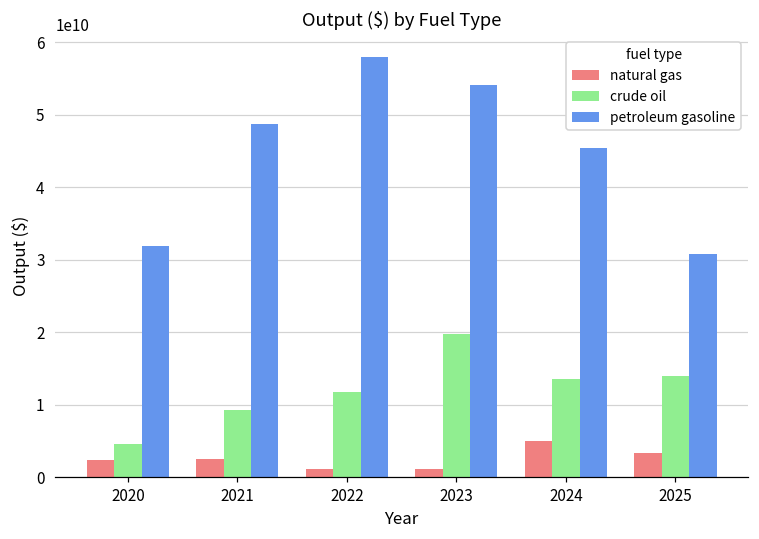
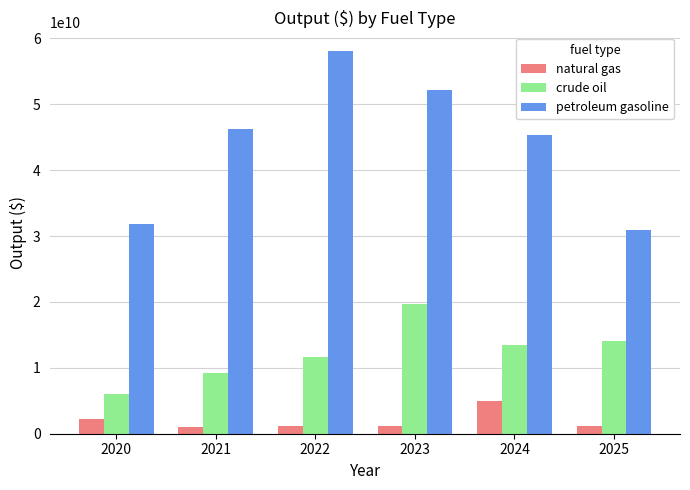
crude oil, 2020: 5000000000 -> 6000000000
natural gas, 2021: 2000000000 -> 1000000000
petroleum gasoline, 2021: 49000000000 -> 46000000000
petroleum gasoline, 2023: 54000000000 -> 52000000000
natural gas, 2025: 3000000000 -> 1000000000
